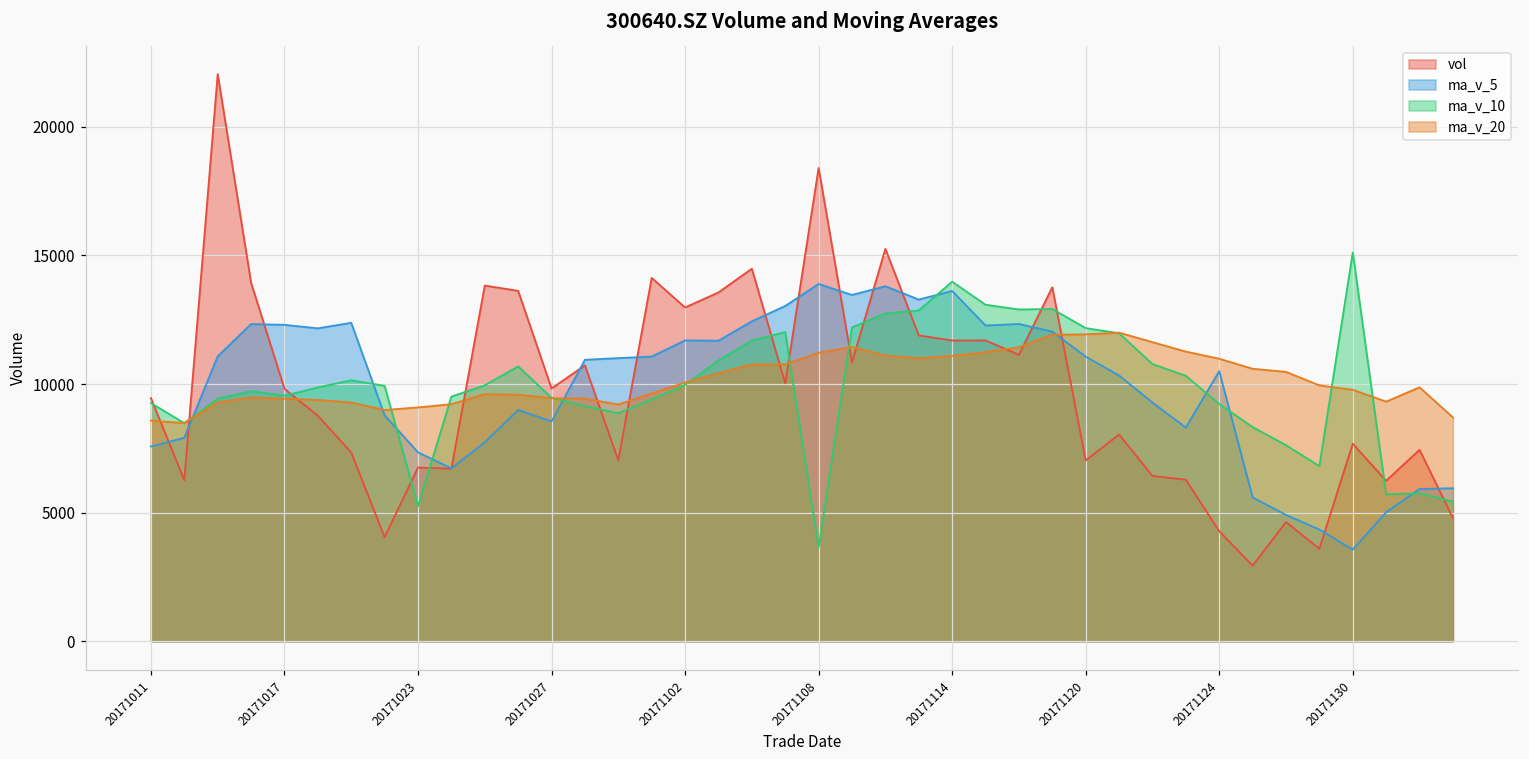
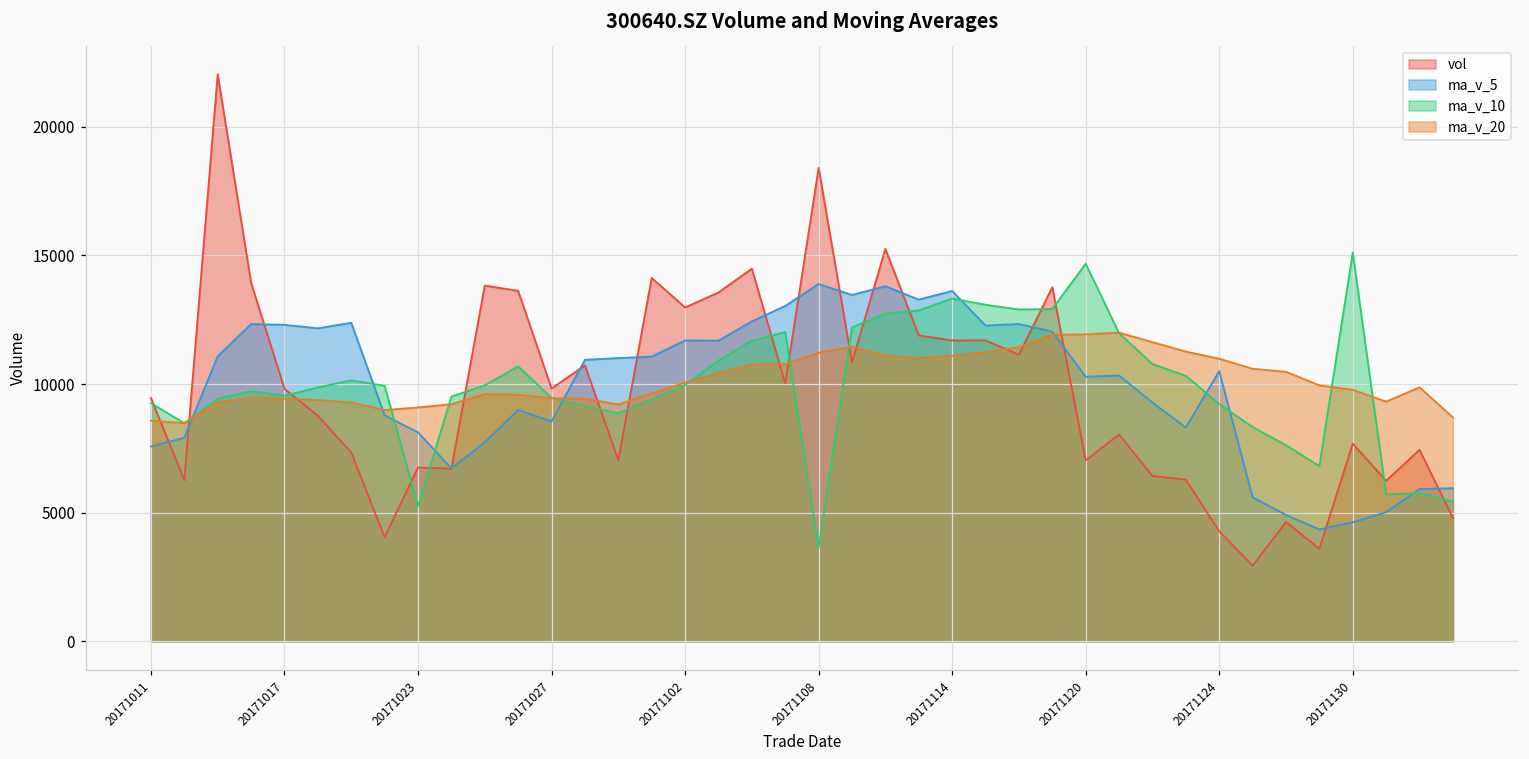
ma_v_5, 20171023: 7300 -> 8100
ma_v_10, 20171114: 14000 -> 13300
ma_v_5, 20171120: 11100 -> 10300
ma_v_10, 20171120: 12200 -> 14700
ma_v_5, 20171130: 3600 -> 4600
